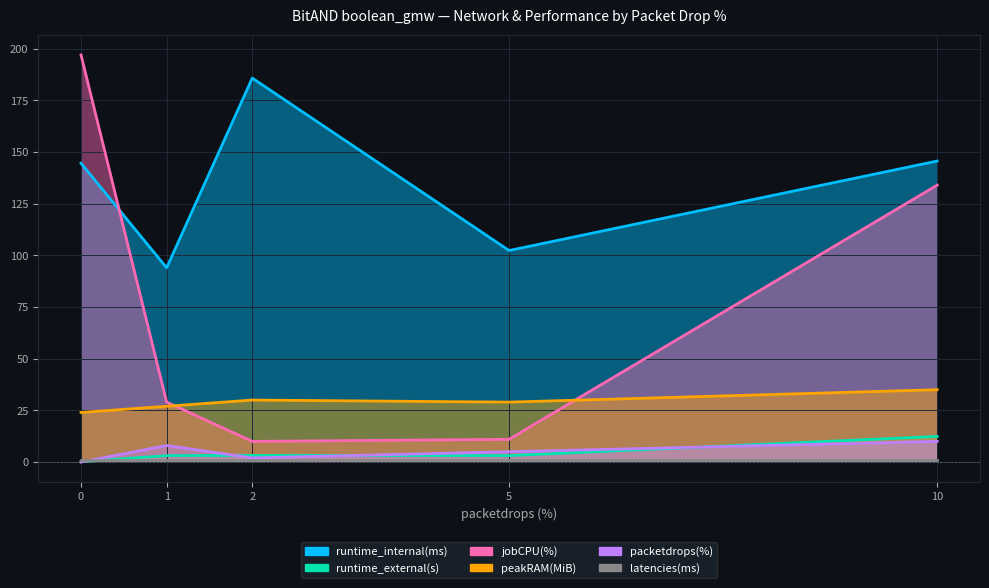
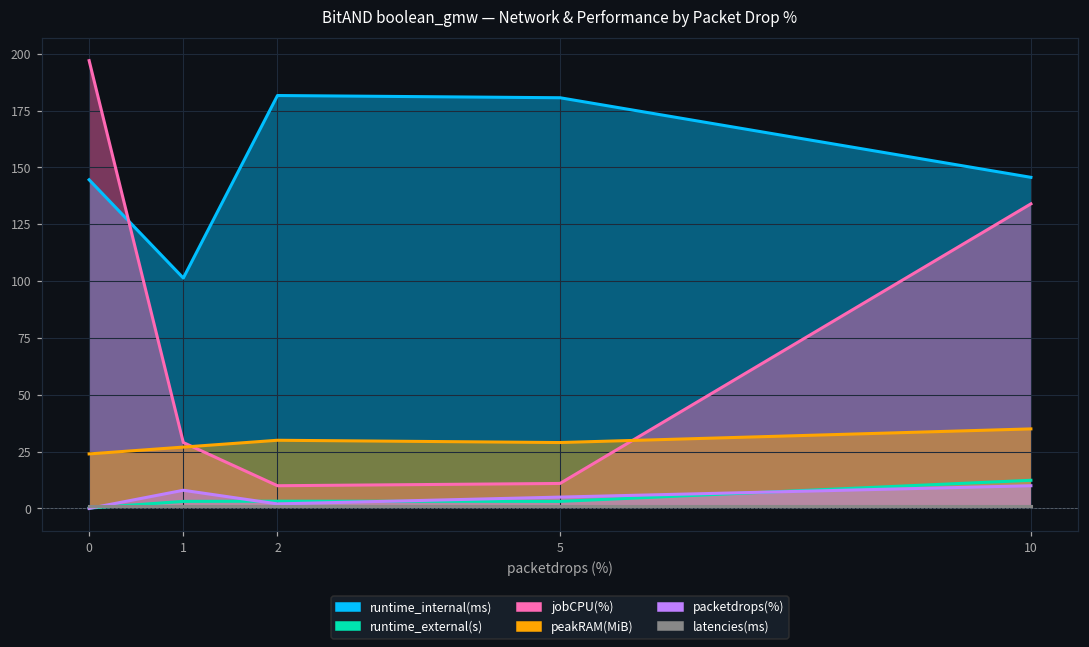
runtime_internal(ms), 1: 94 -> 101
runtime_internal(ms), 2: 186 -> 182
runtime_internal(ms), 5: 102 -> 181
